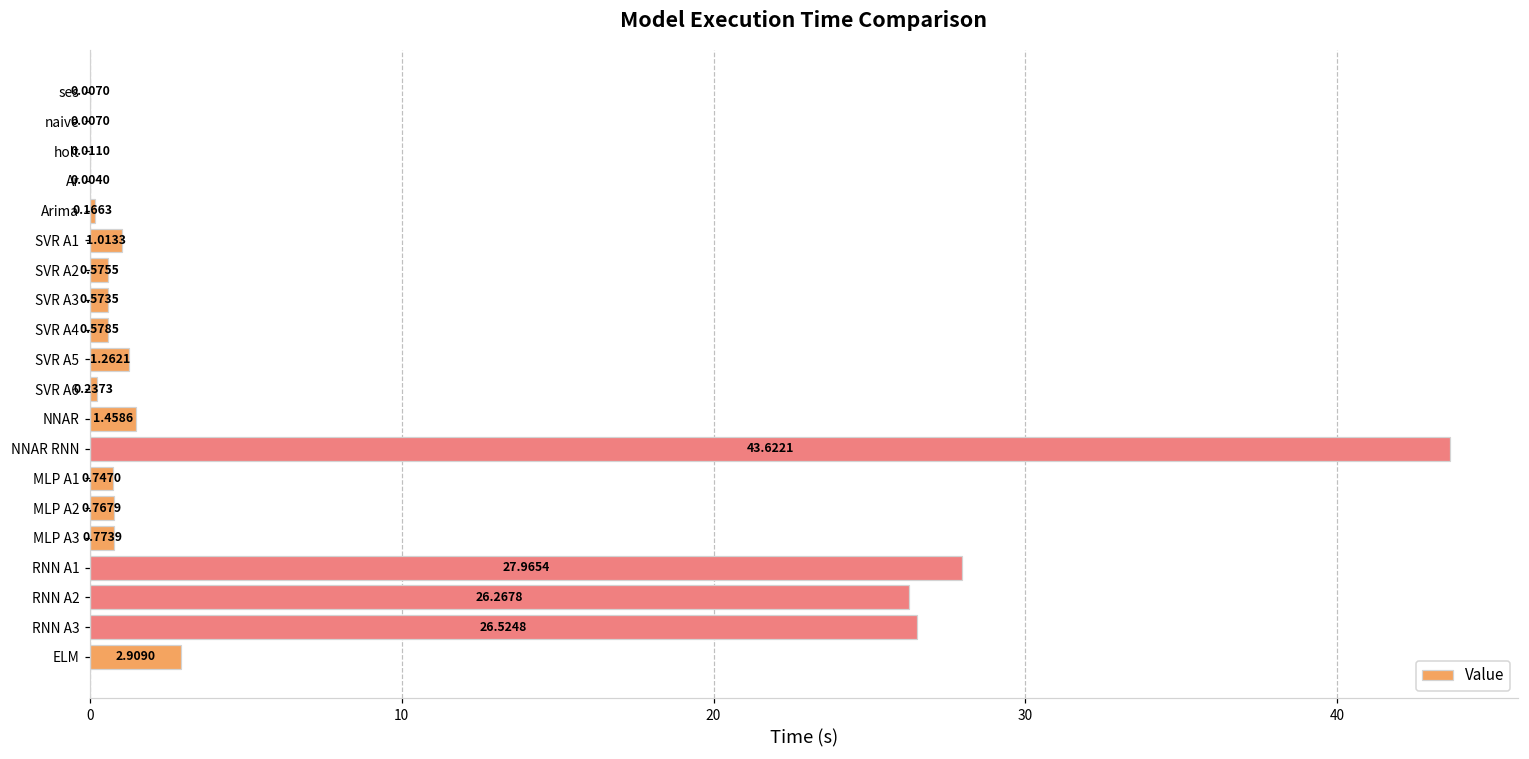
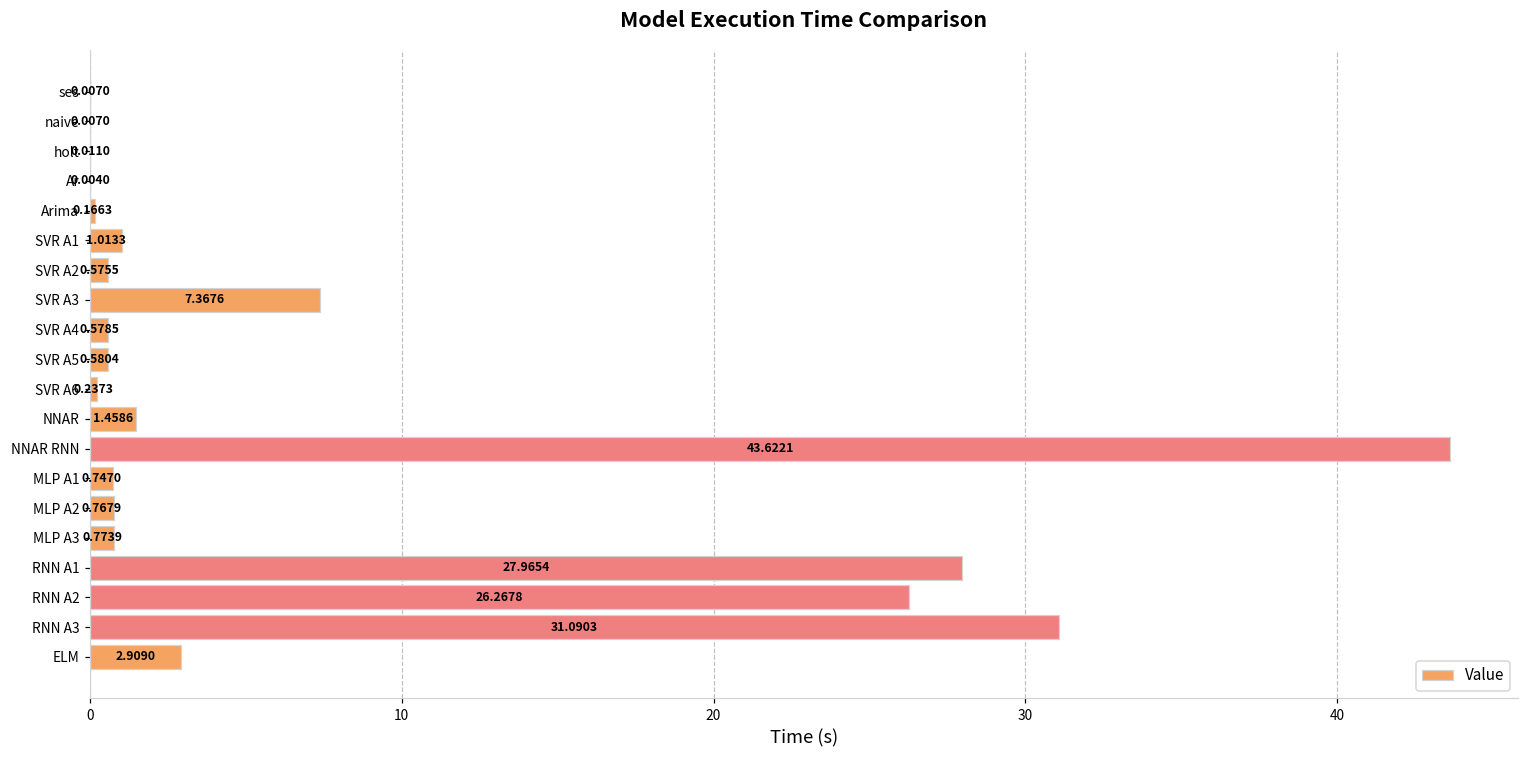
SVR A3: 0.5735 -> 7.3676
SVR A5: 1.2621 -> 0.5804
RNN A3: 26.5248 -> 31.0903
